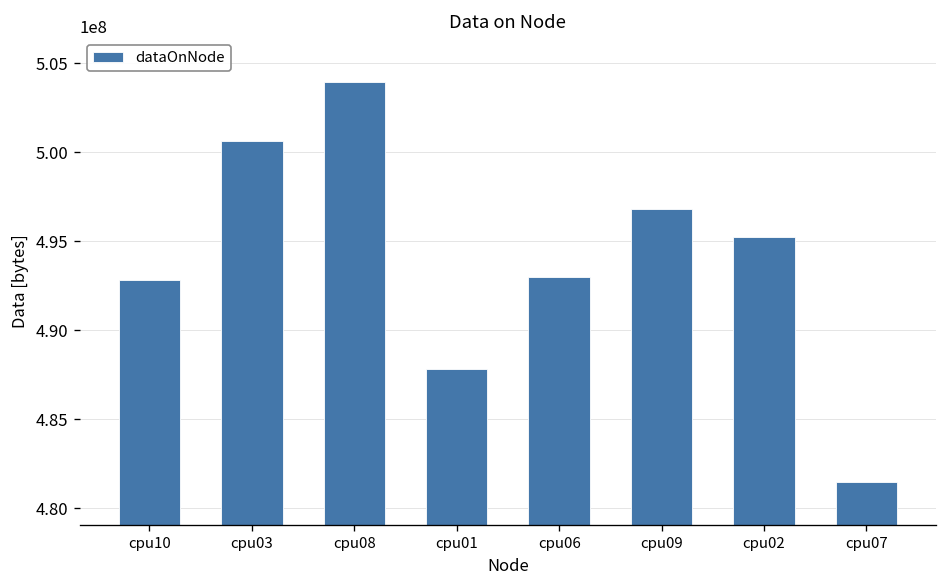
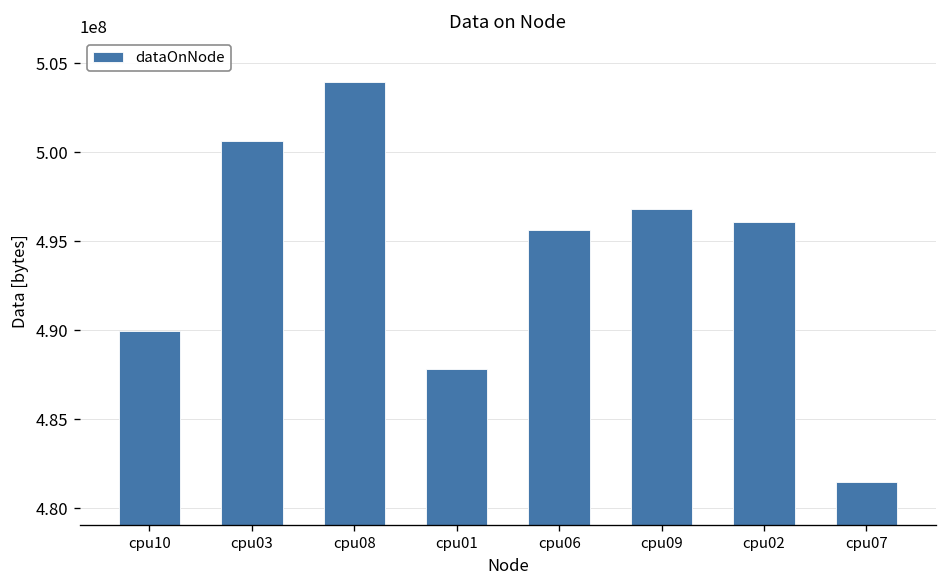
cpu10: 492800000 -> 490000000
cpu06: 493000000 -> 495600000
cpu02: 495200000 -> 496100000
